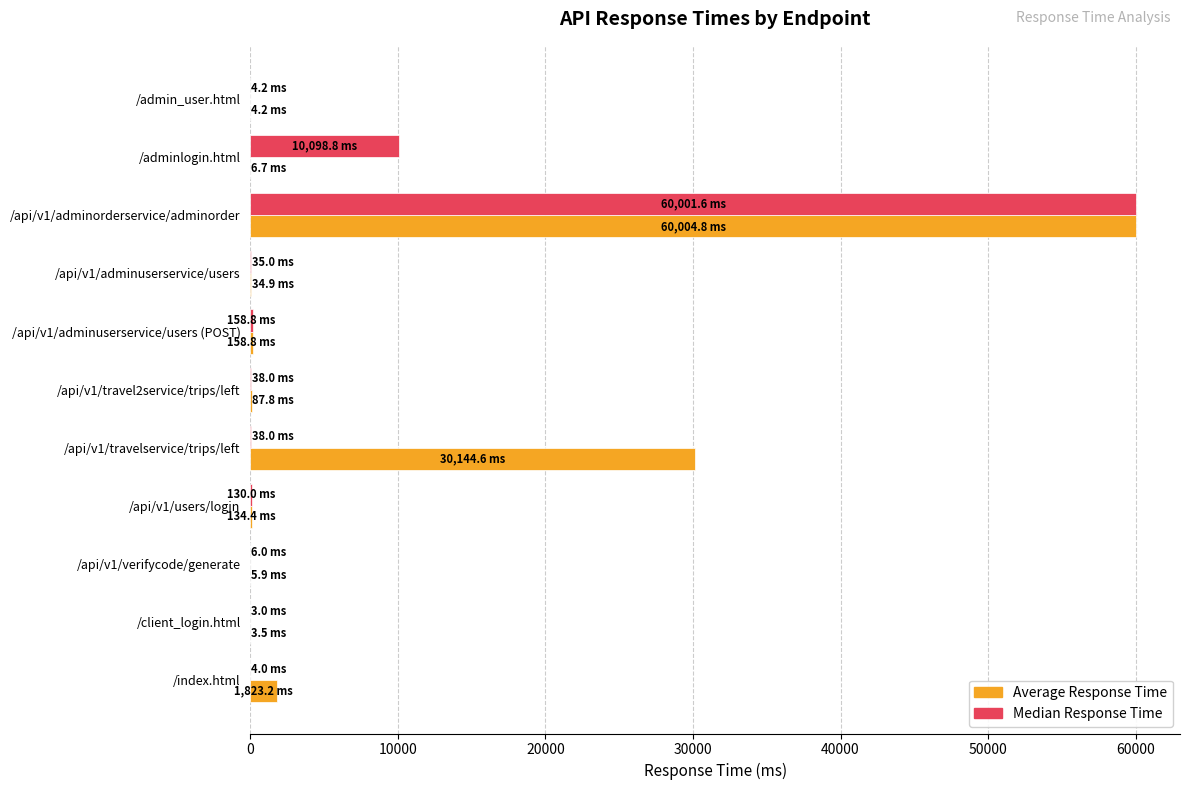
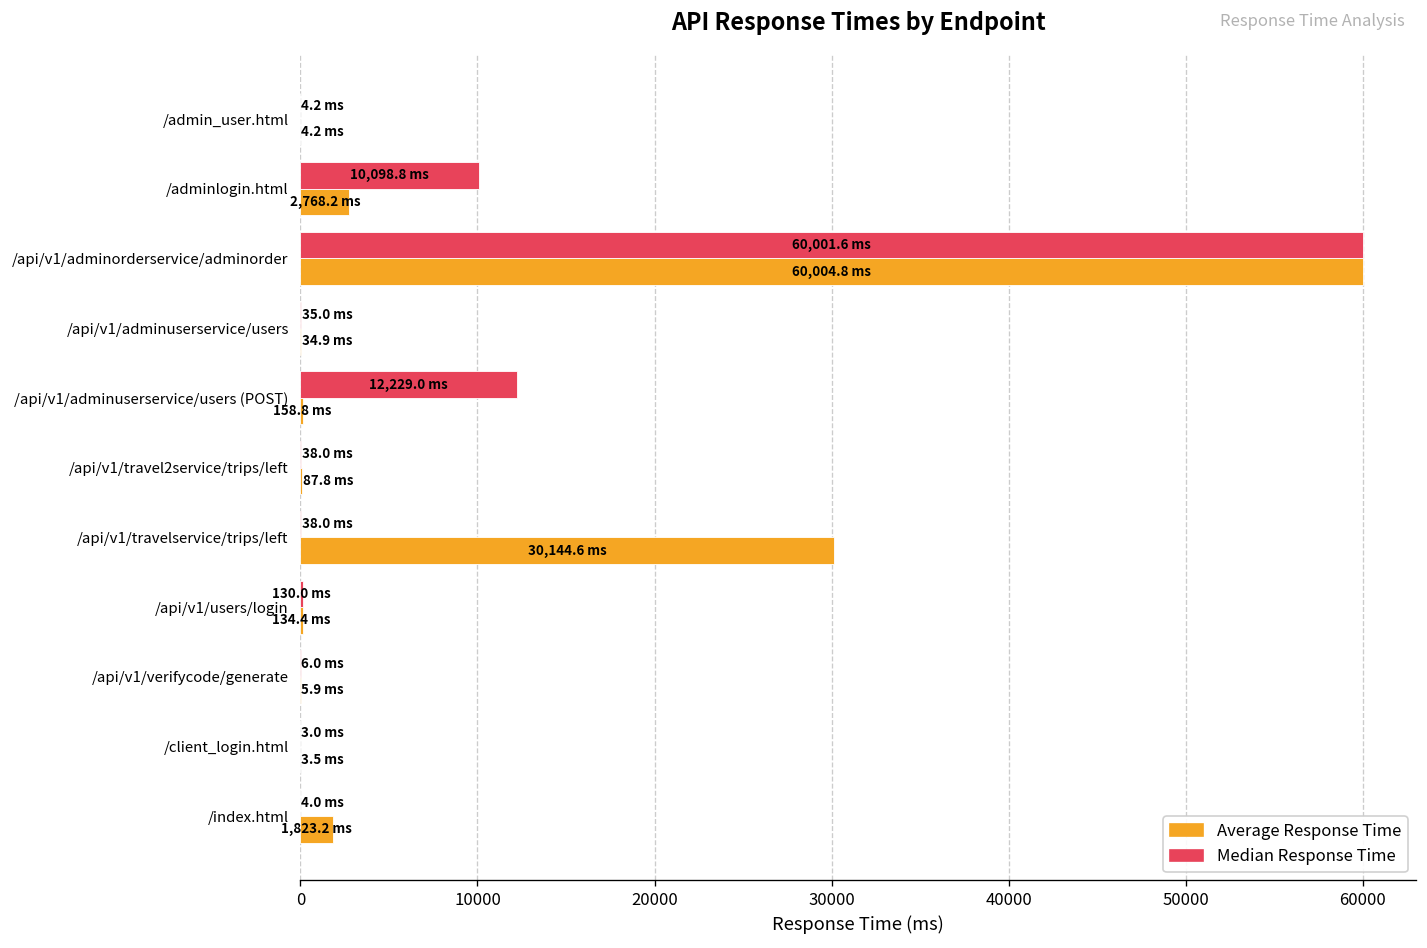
Average Response Time, /adminlogin.html: 6.7 -> 2,768.2
Median Response Time, /api/v1/adminuserservice/users (POST): 158.8 -> 12,229.0
